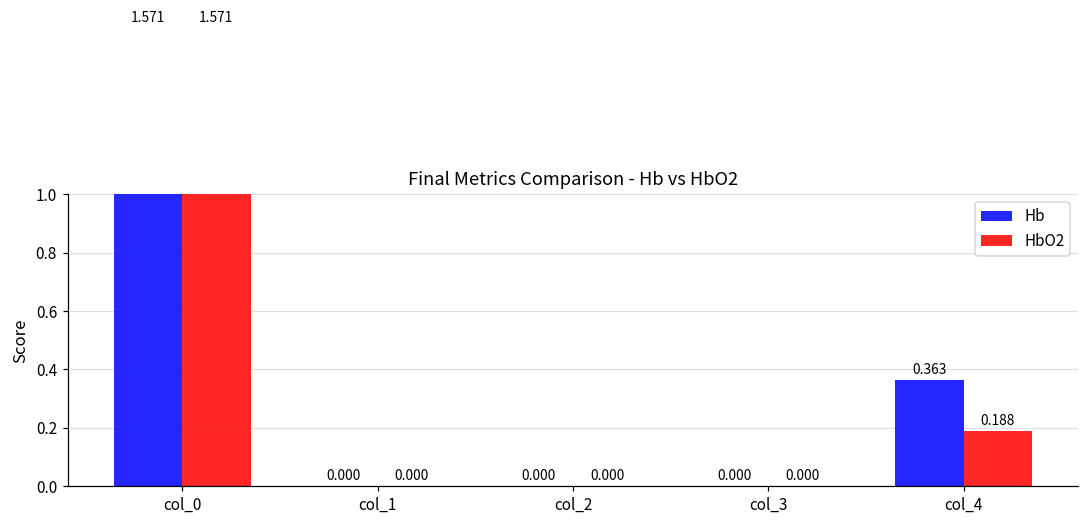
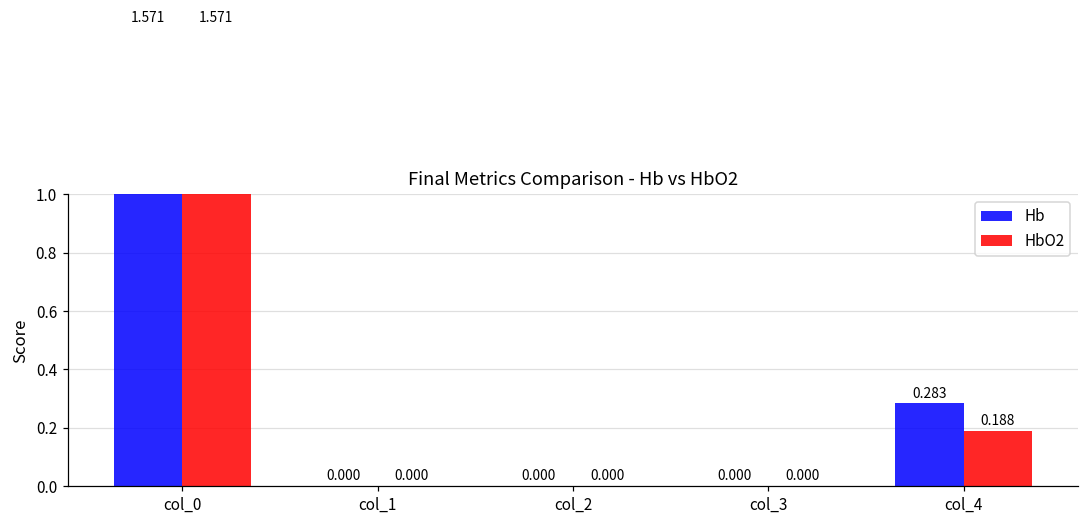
Hb, col_4: 0.363 -> 0.283
